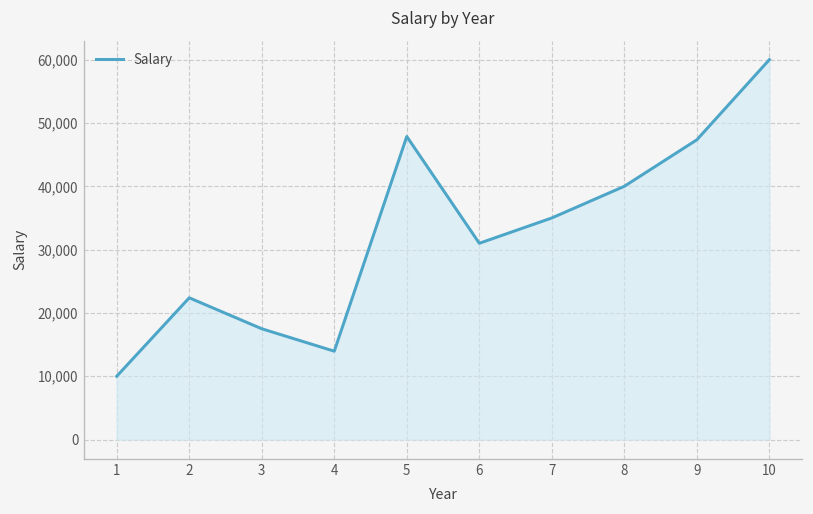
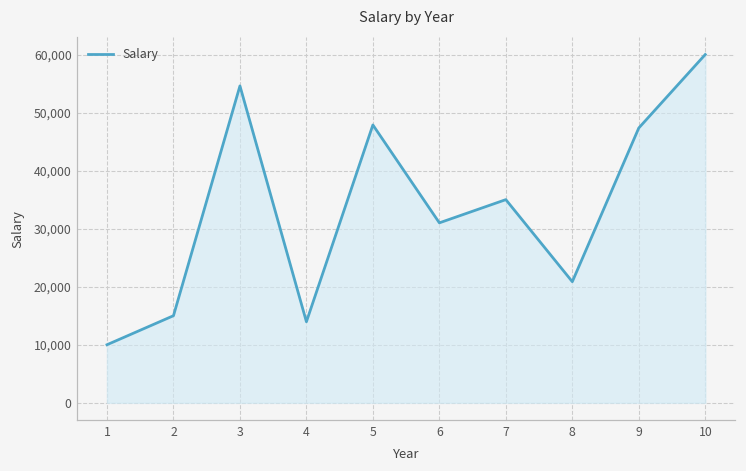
2: 22,000 -> 15,000
3: 18,000 -> 55,000
8: 40,000 -> 21,000
